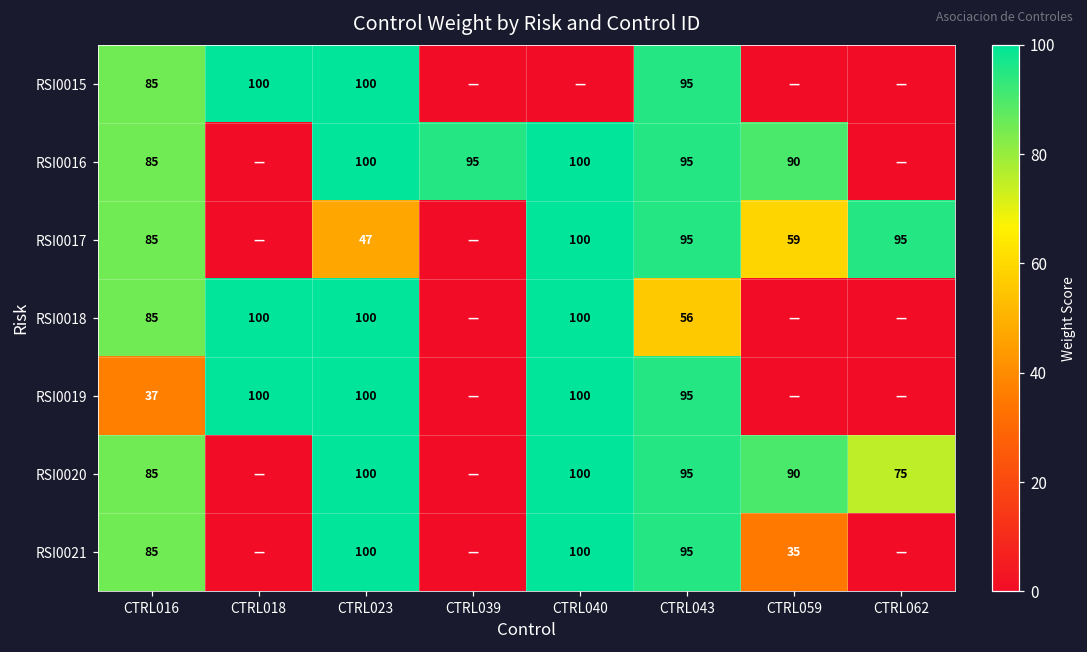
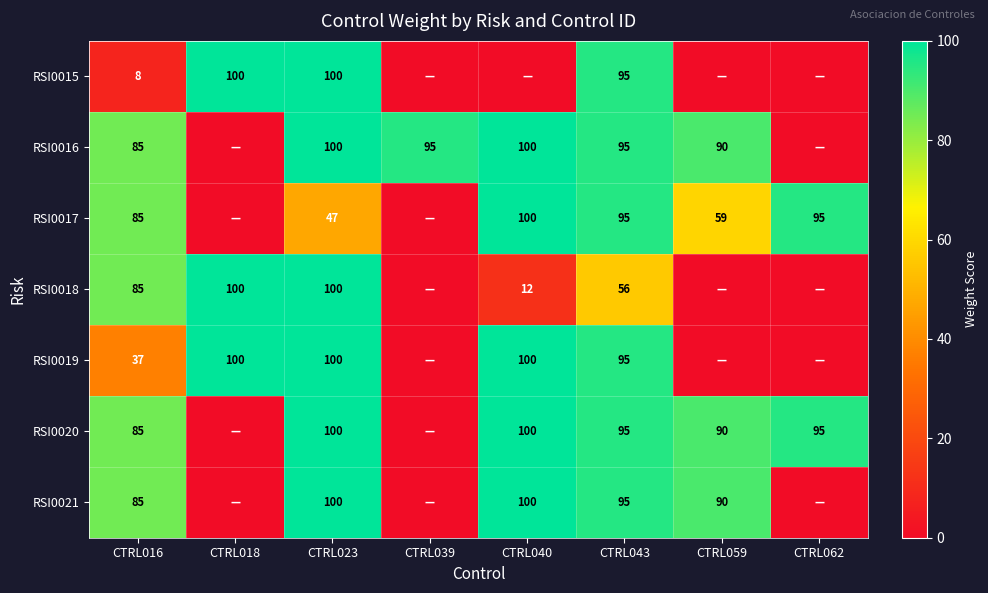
RSI0015, CTRL016: 85 -> 8
RSI0018, CTRL040: 100 -> 12
RSI0020, CTRL062: 75 -> 95
RSI0021, CTRL059: 35 -> 90
